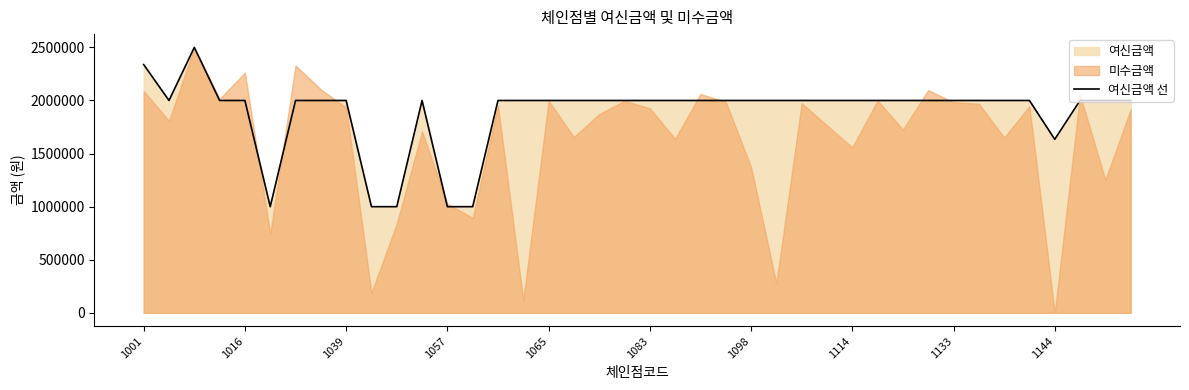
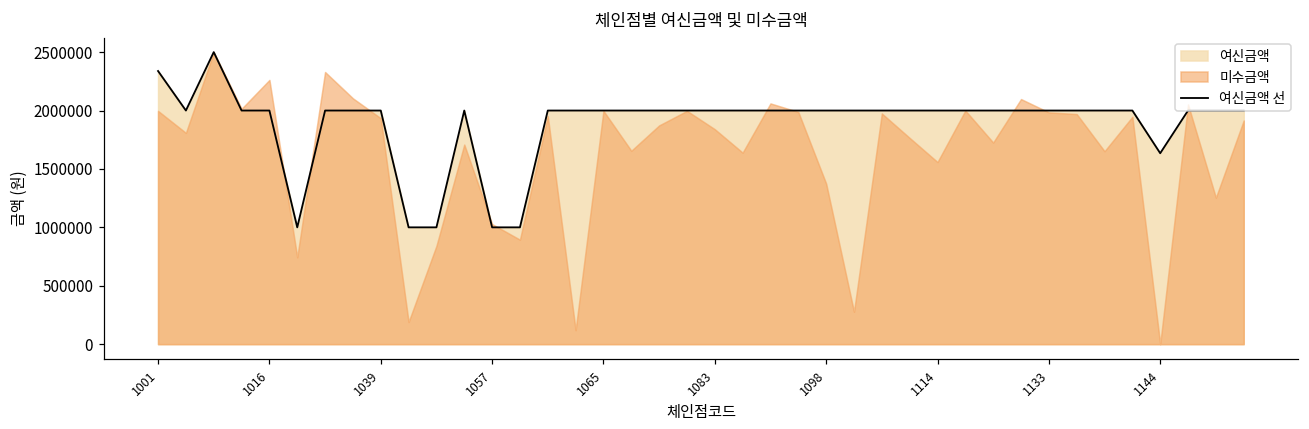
미수금액, 1001: 2090000 -> 2000000
미수금액, 1083: 1930000 -> 1840000
